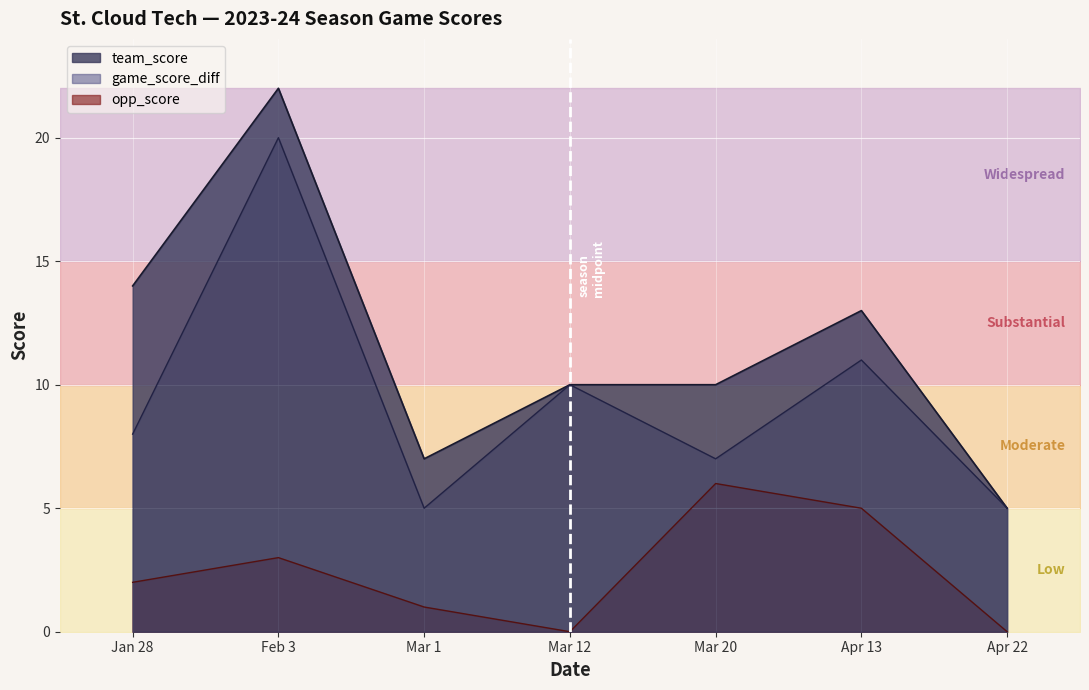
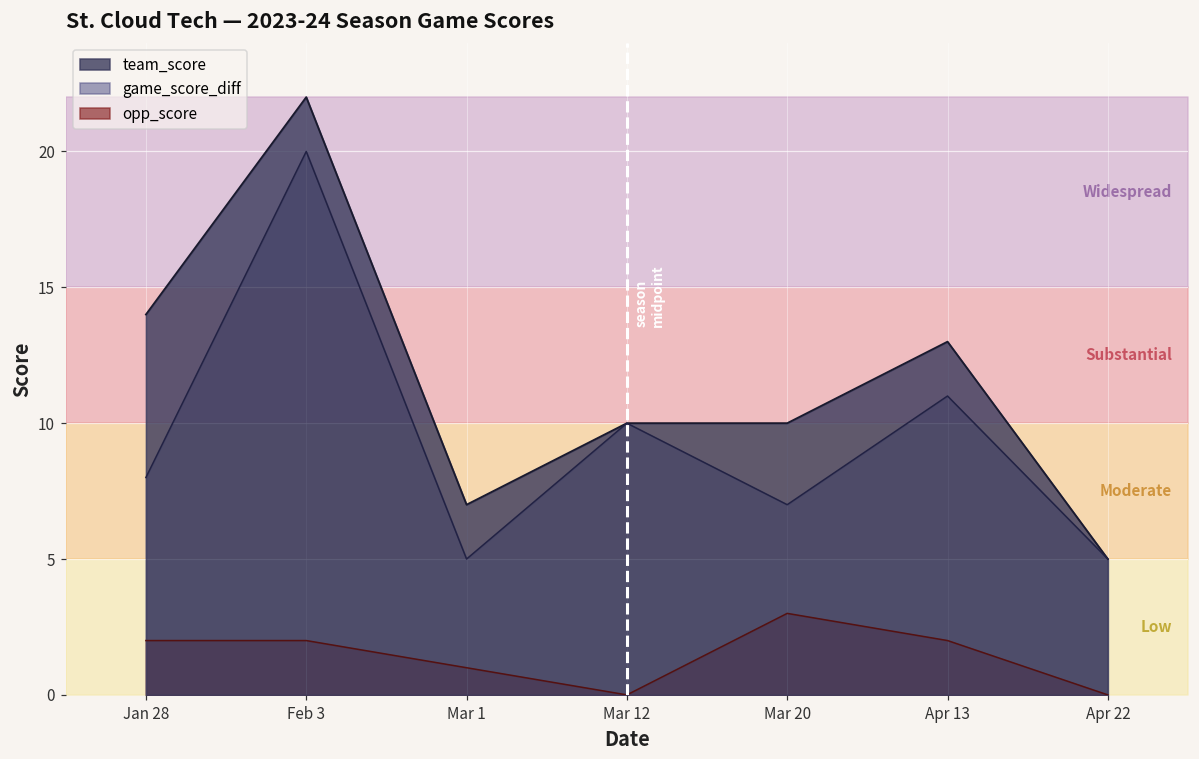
opp_score, Feb 3: 3 -> 2
opp_score, Mar 20: 6 -> 3
opp_score, Apr 13: 5 -> 2
